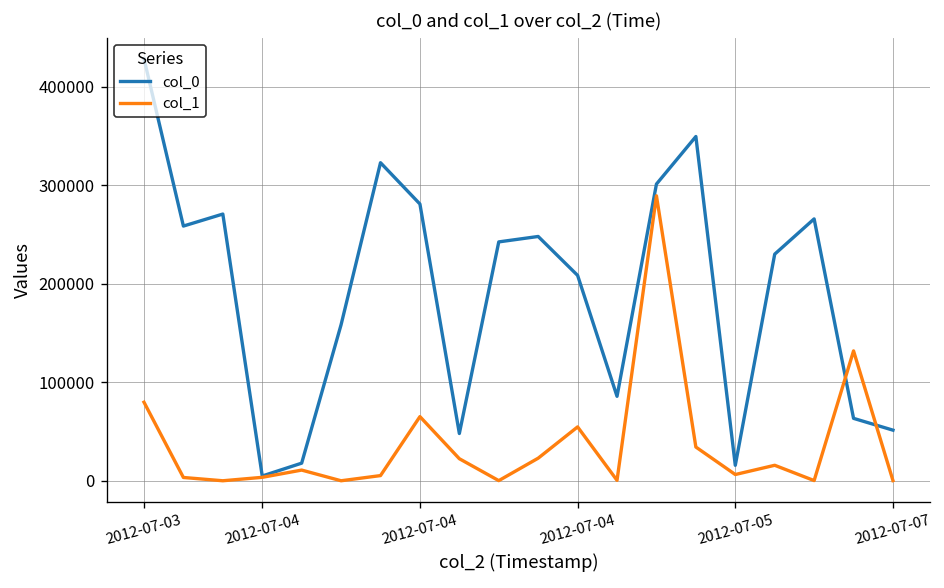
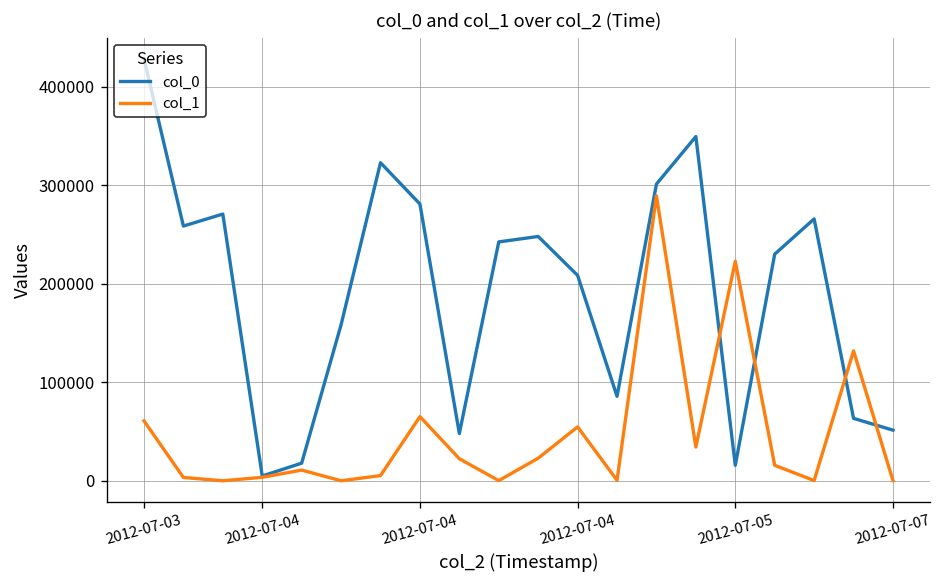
col_1, 2012-07-03: 80000 -> 60000
col_1, 2012-07-05: 10000 -> 220000
